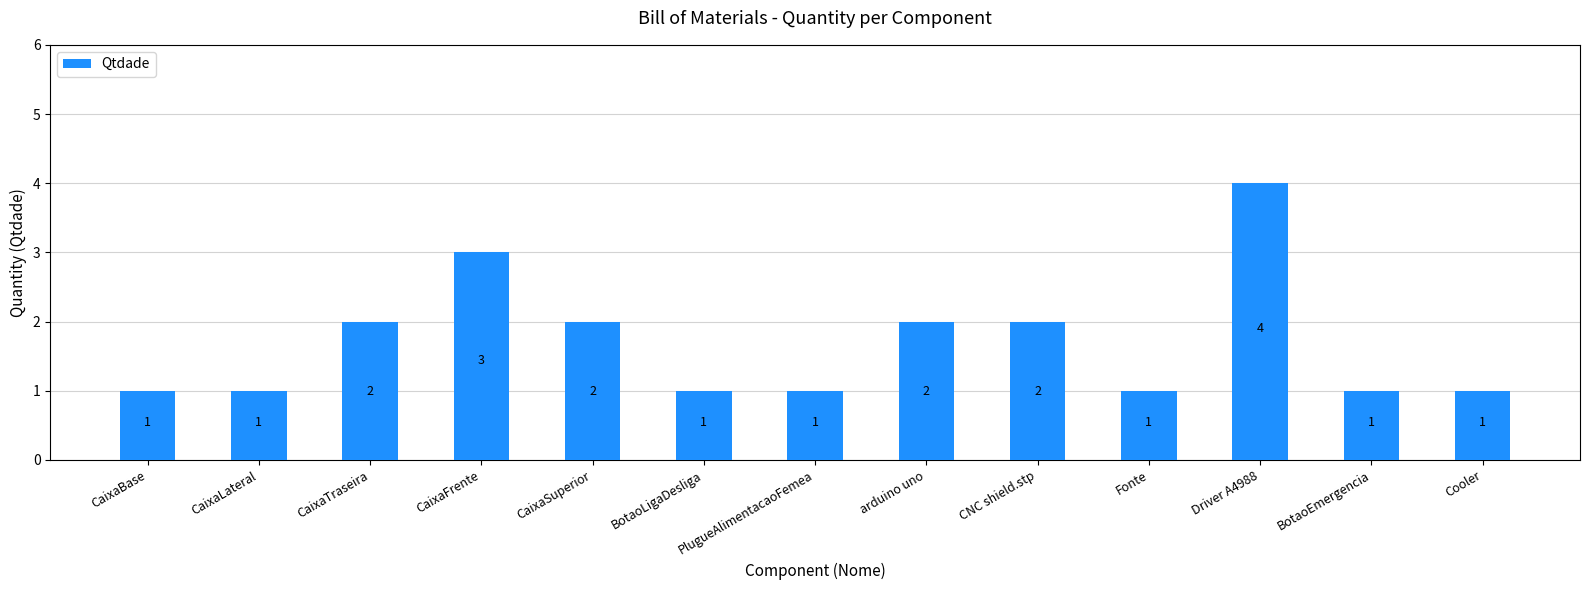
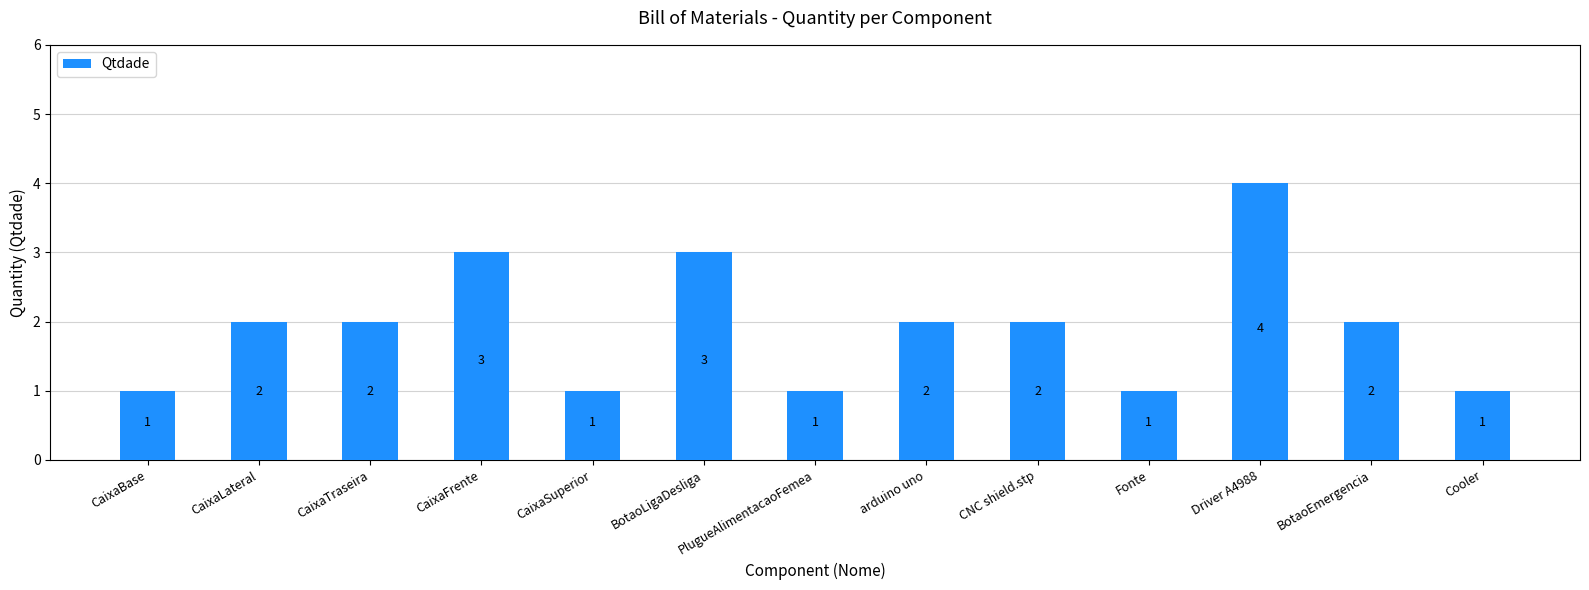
CaixaLateral: 1 -> 2
CaixaSuperior: 2 -> 1
BotaoLigaDesliga: 1 -> 3
BotaoEmergencia: 1 -> 2
